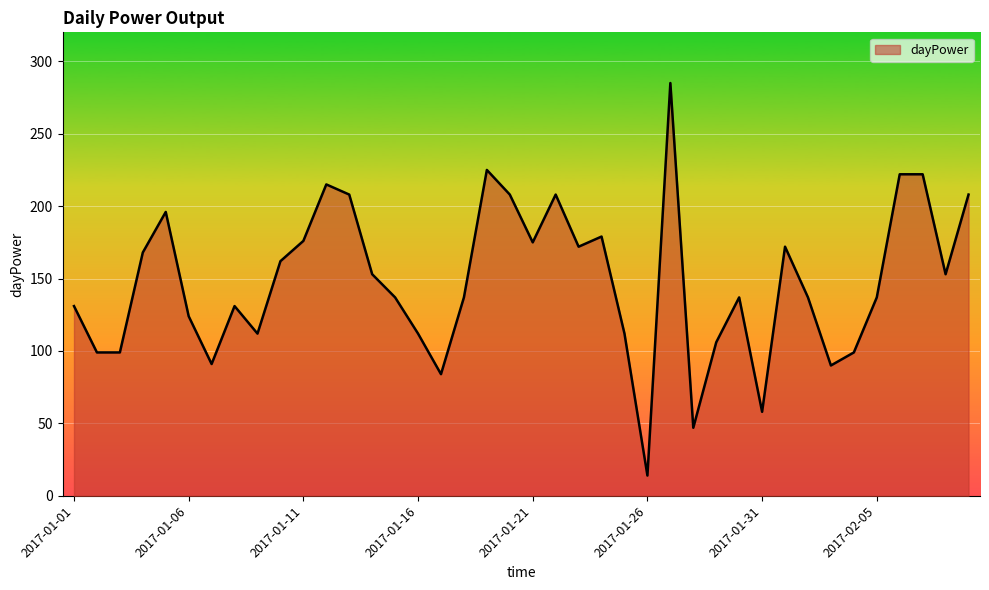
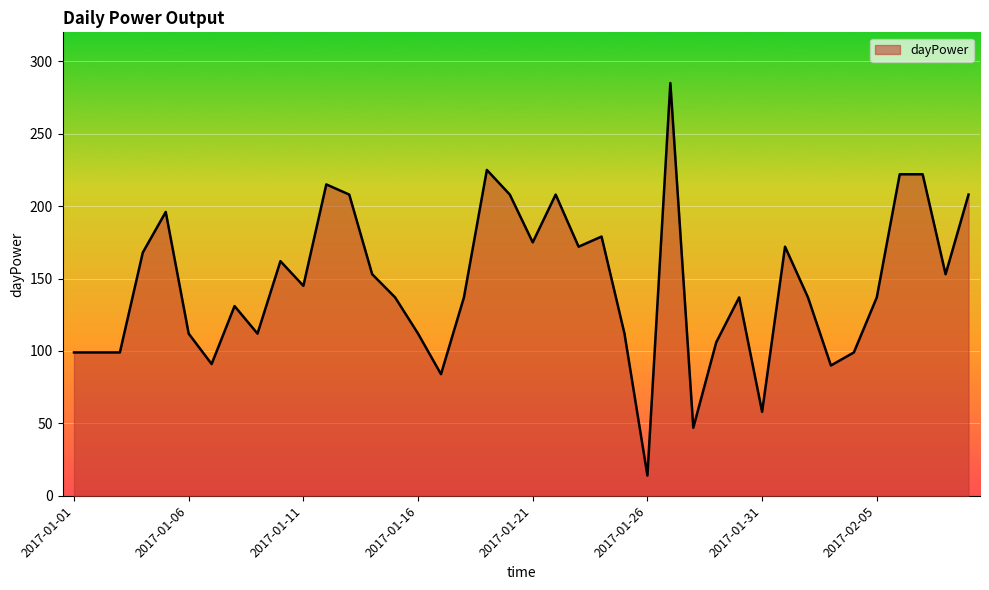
2017-01-01: 131 -> 99
2017-01-06: 124 -> 112
2017-01-11: 176 -> 145
